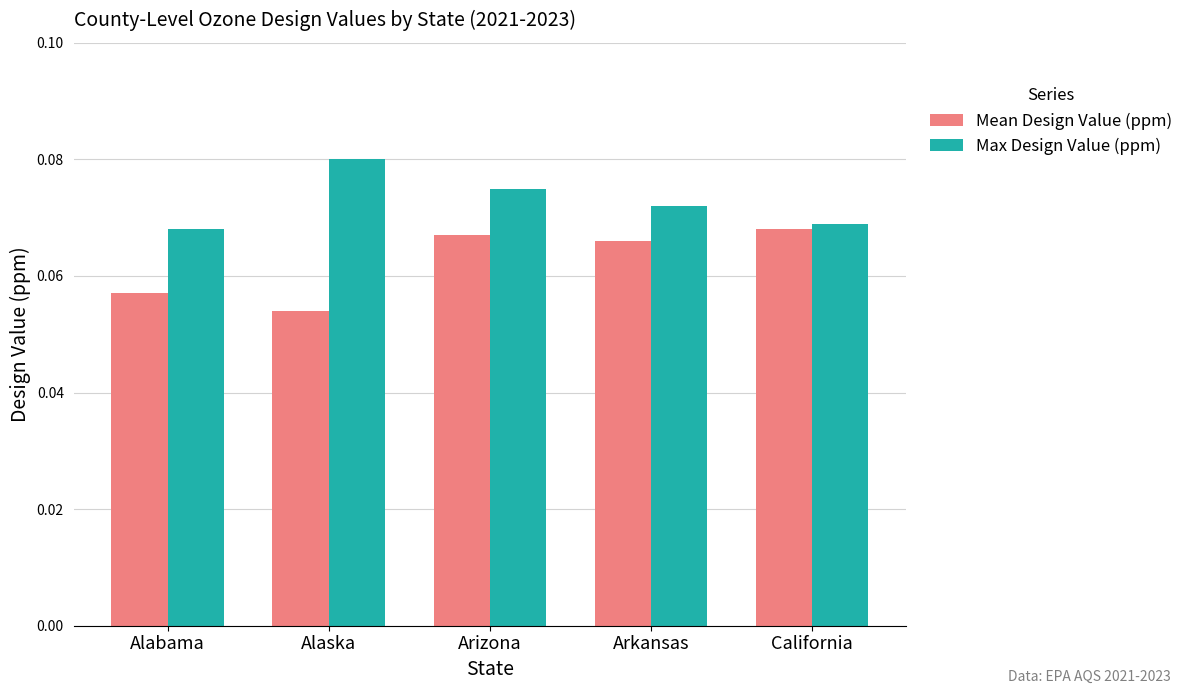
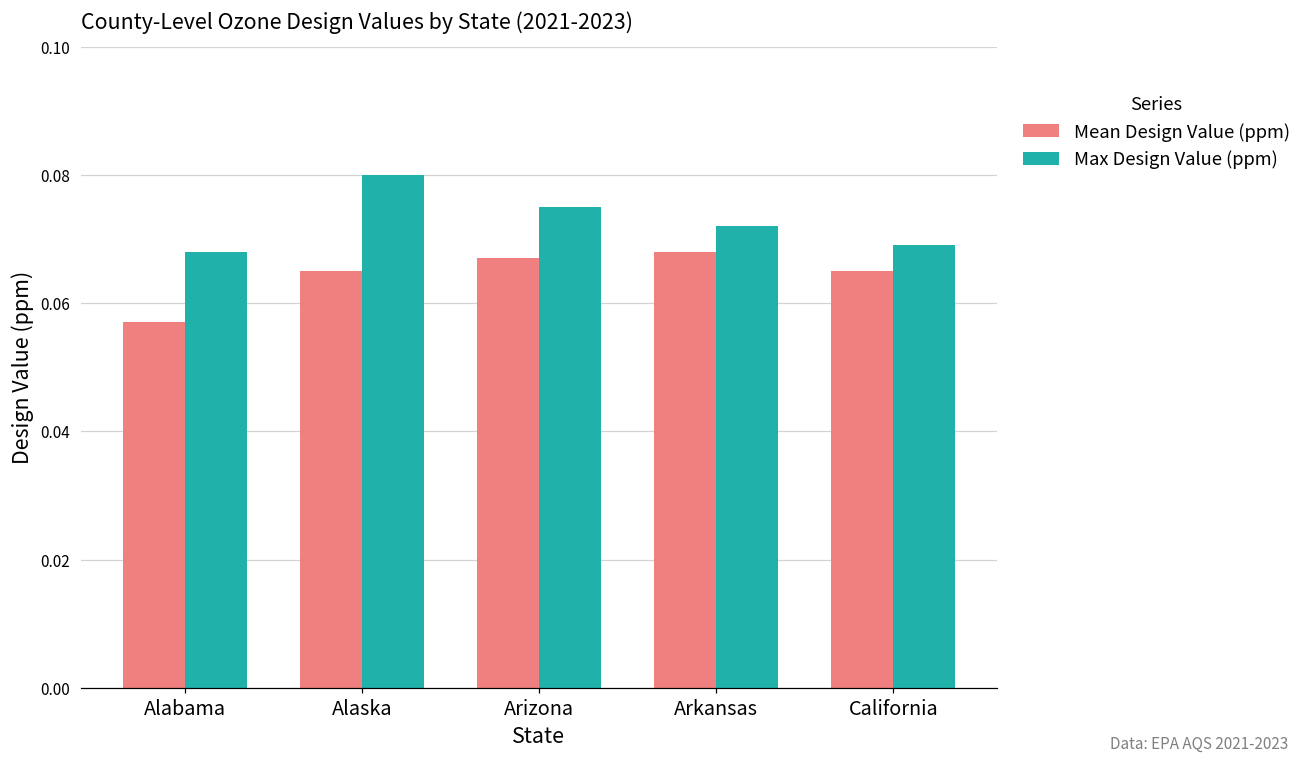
Mean Design Value (ppm), Alaska: 0.054 -> 0.065
Mean Design Value (ppm), Arkansas: 0.066 -> 0.068
Mean Design Value (ppm), California: 0.068 -> 0.065
